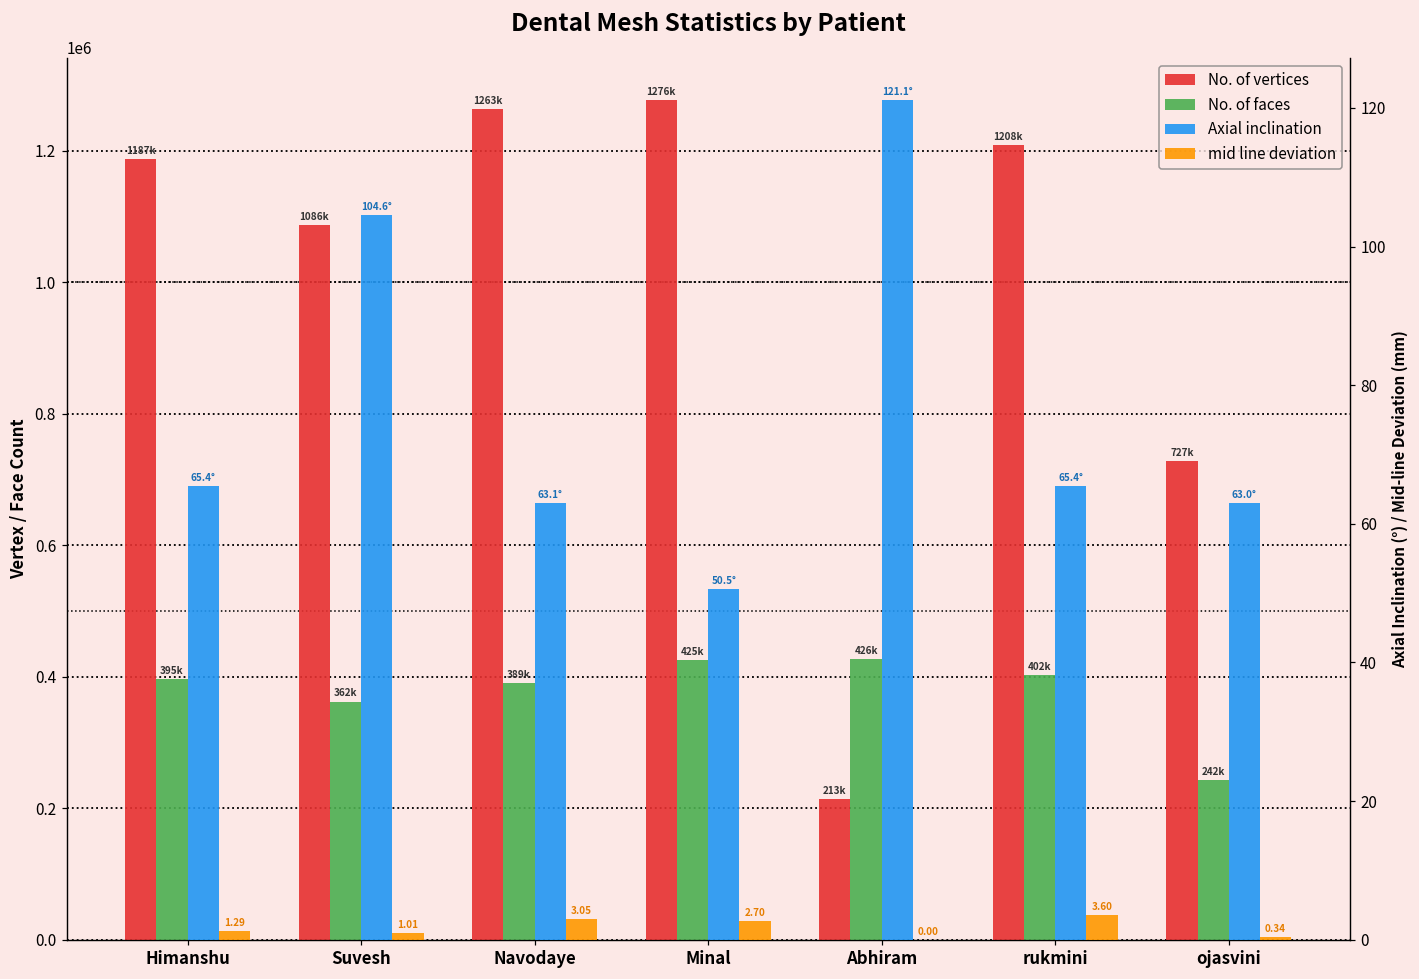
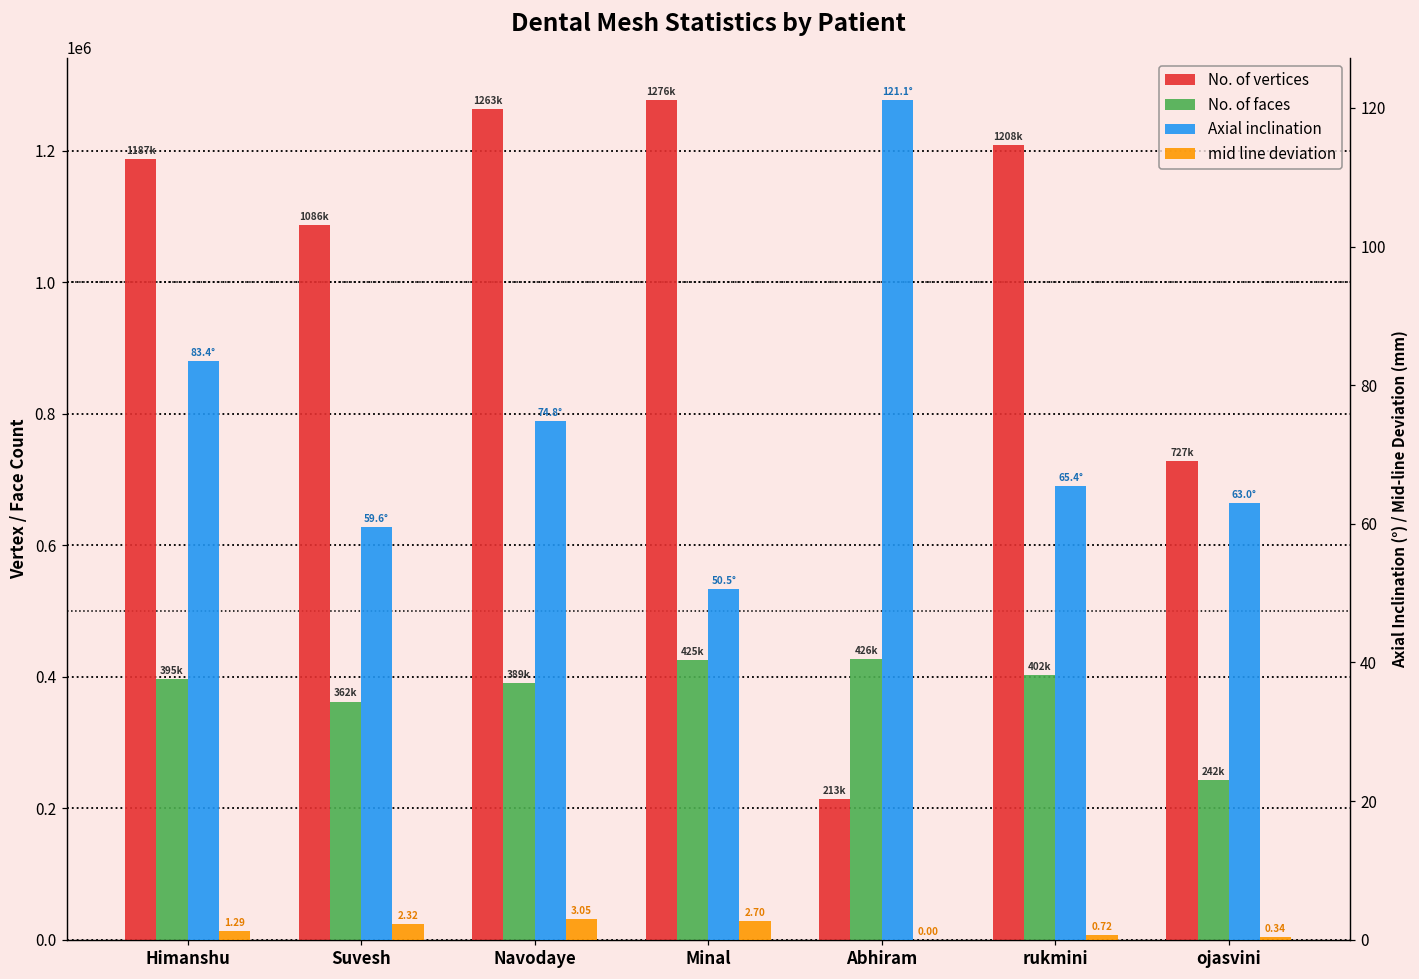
Axial inclination, Himanshu: 65.4° -> 83.4°
Axial inclination, Suvesh: 104.6° -> 59.6°
mid line deviation, Suvesh: 1.01 -> 2.32
Axial inclination, Navodaye: 63.1° -> 74.8°
mid line deviation, rukmini: 3.60 -> 0.72
